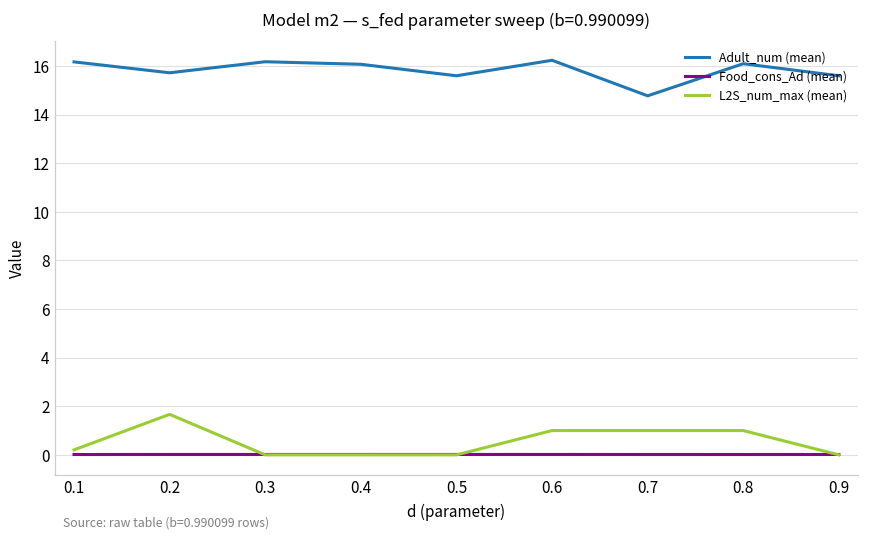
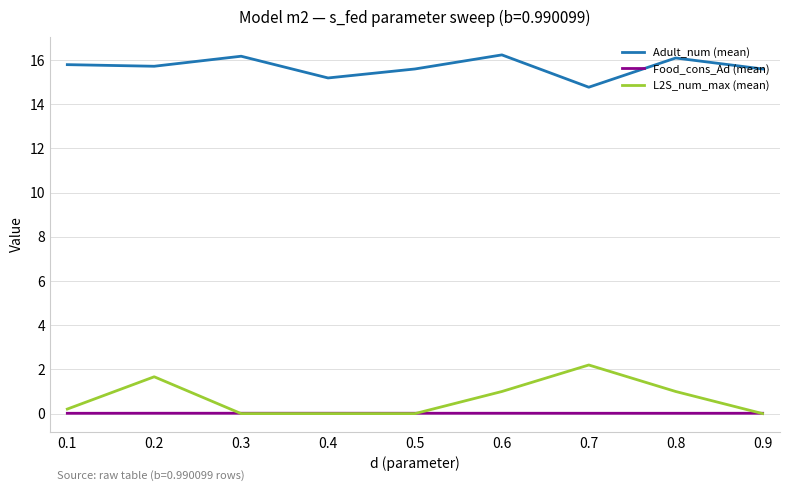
Adult_num (mean), 0.1: 16.2 -> 15.8
Adult_num (mean), 0.4: 16.1 -> 15.2
L2S_num_max (mean), 0.7: 1.0 -> 2.2
